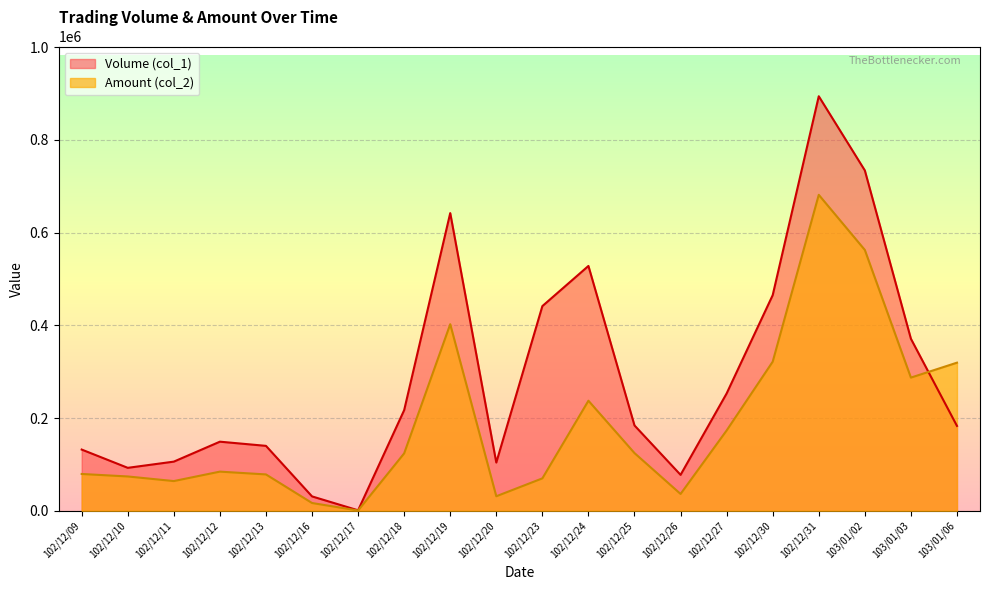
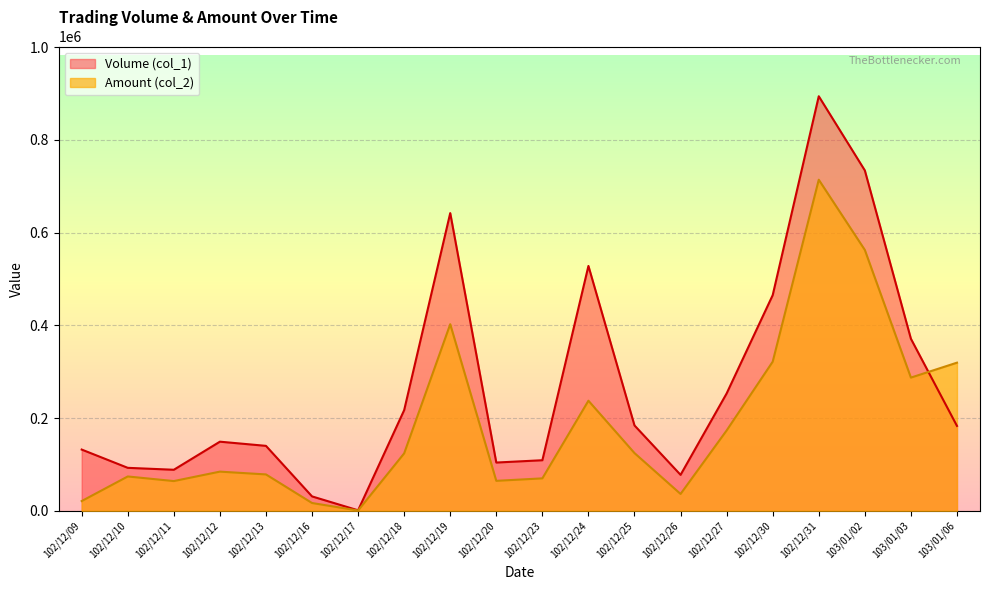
Amount (col_2), 102/12/09: 80000 -> 20000
Volume (col_1), 102/12/11: 110000 -> 90000
Amount (col_2), 102/12/20: 30000 -> 60000
Volume (col_1), 102/12/23: 440000 -> 110000
Amount (col_2), 102/12/31: 680000 -> 710000
